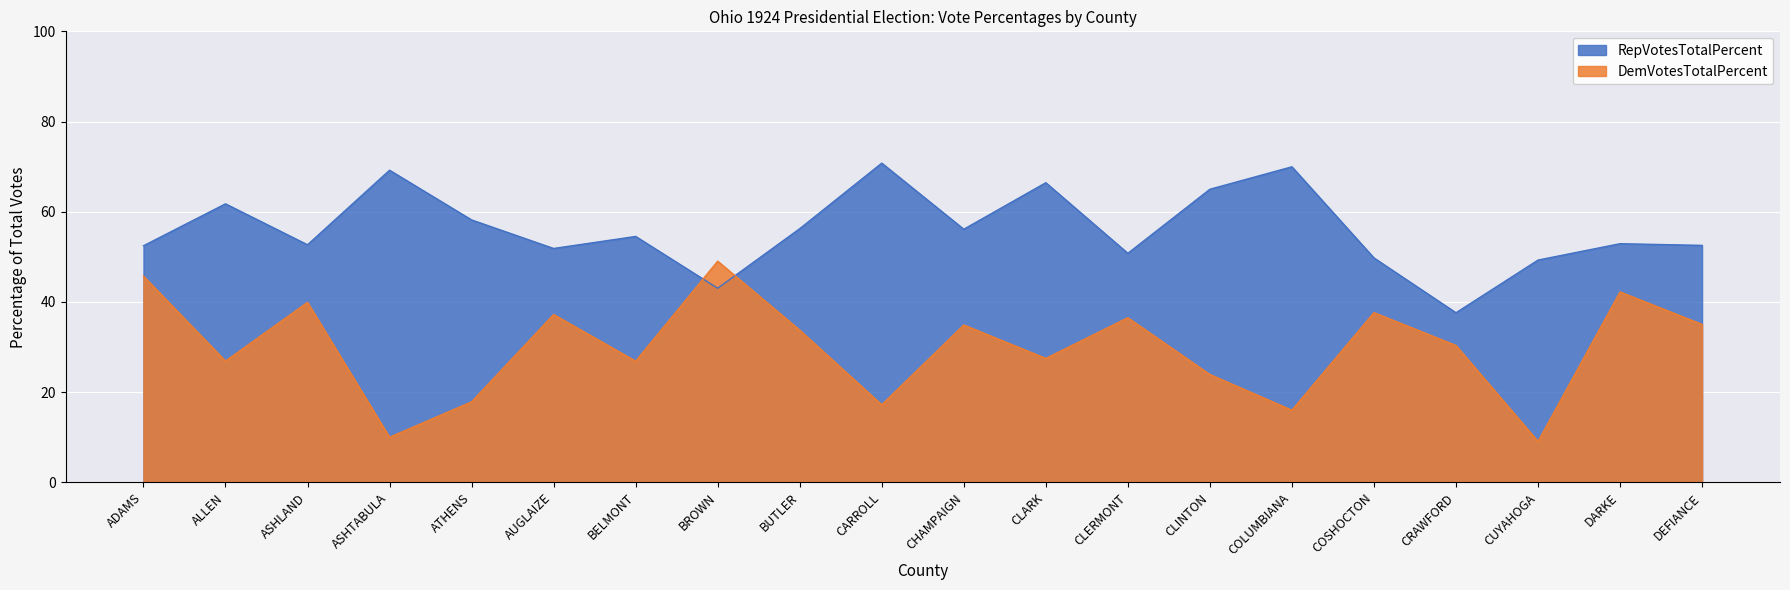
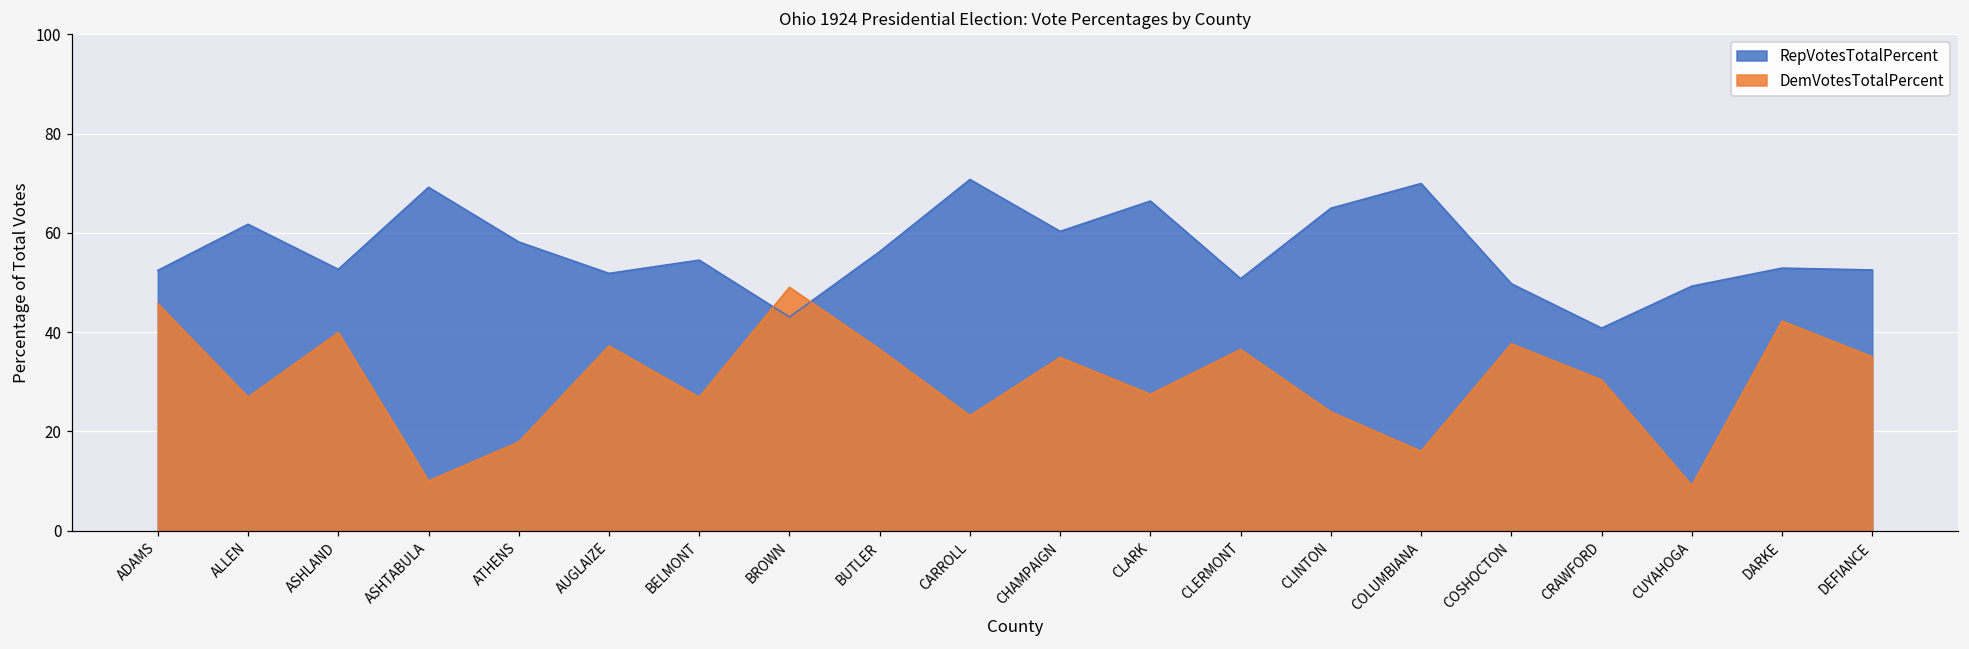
DemVotesTotalPercent, BUTLER: 34 -> 37
DemVotesTotalPercent, CARROLL: 17 -> 23
RepVotesTotalPercent, CHAMPAIGN: 56 -> 60
RepVotesTotalPercent, CRAWFORD: 38 -> 41
